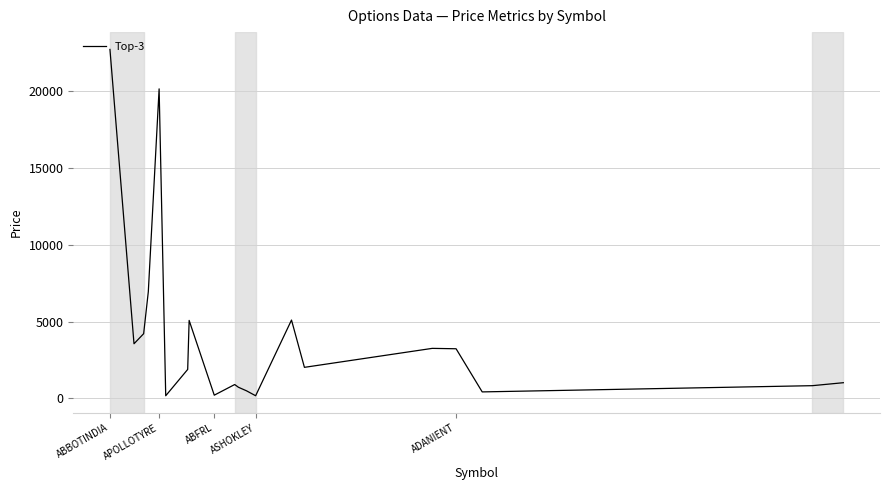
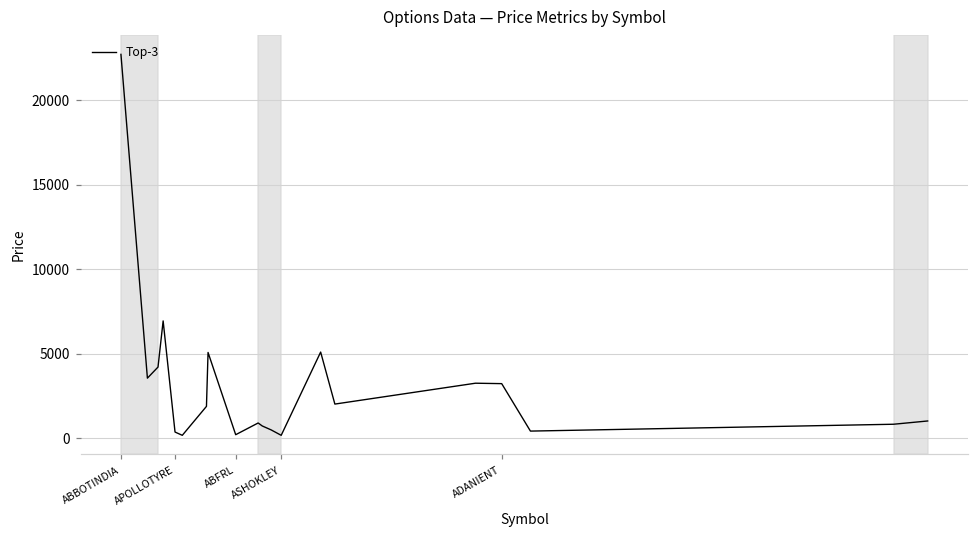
APOLLOTYRE: 20200 -> 400
